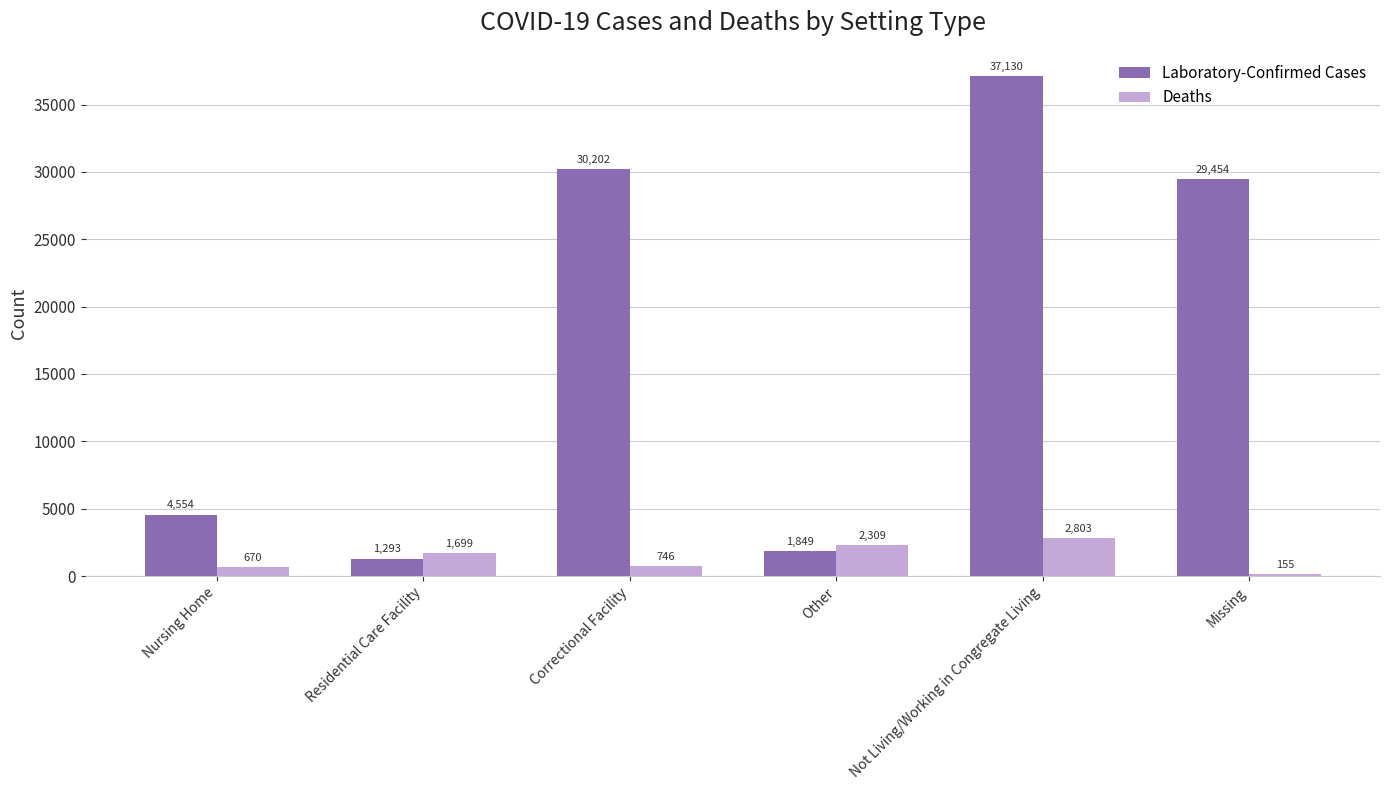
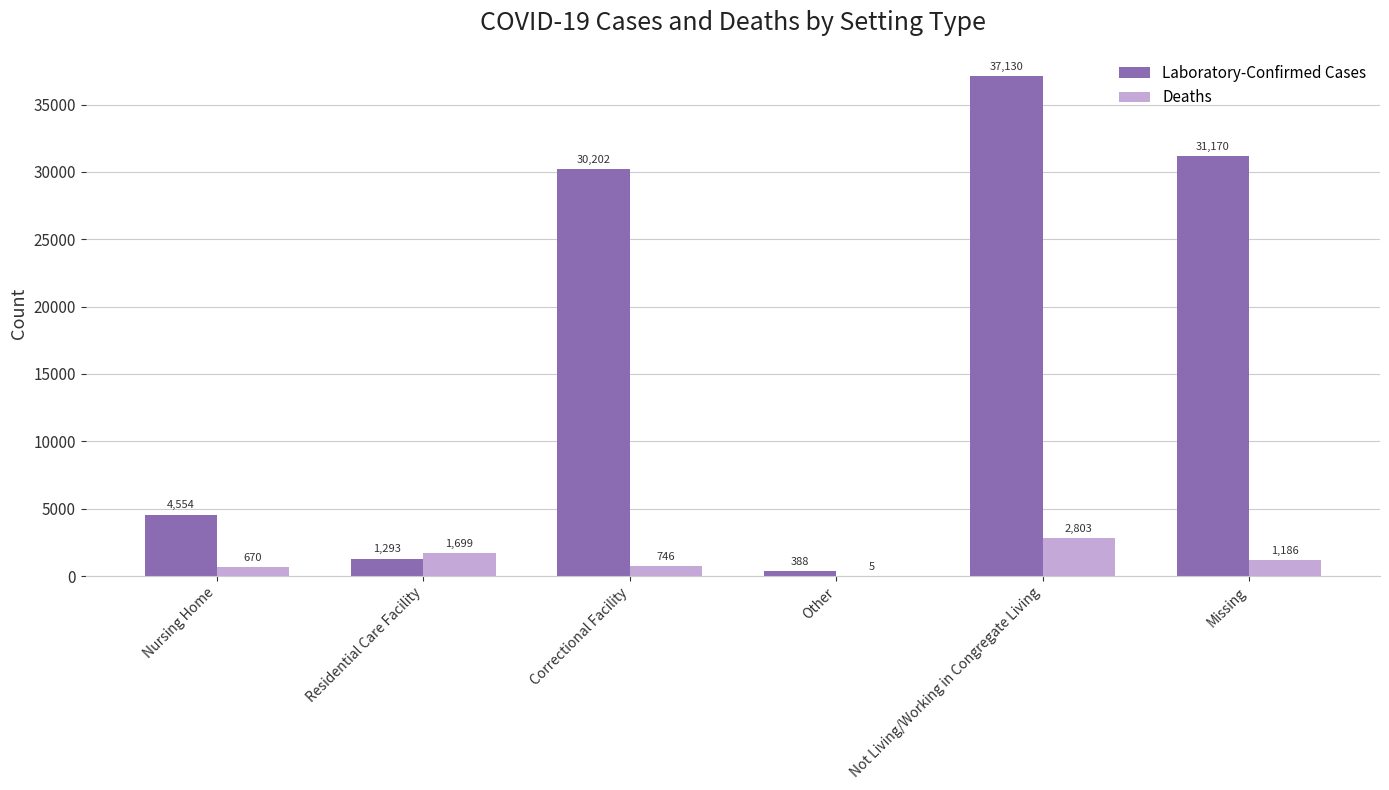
Laboratory-Confirmed Cases, Other: 1,849 -> 388
Deaths, Other: 2,309 -> 5
Laboratory-Confirmed Cases, Missing: 29,454 -> 31,170
Deaths, Missing: 155 -> 1,186
